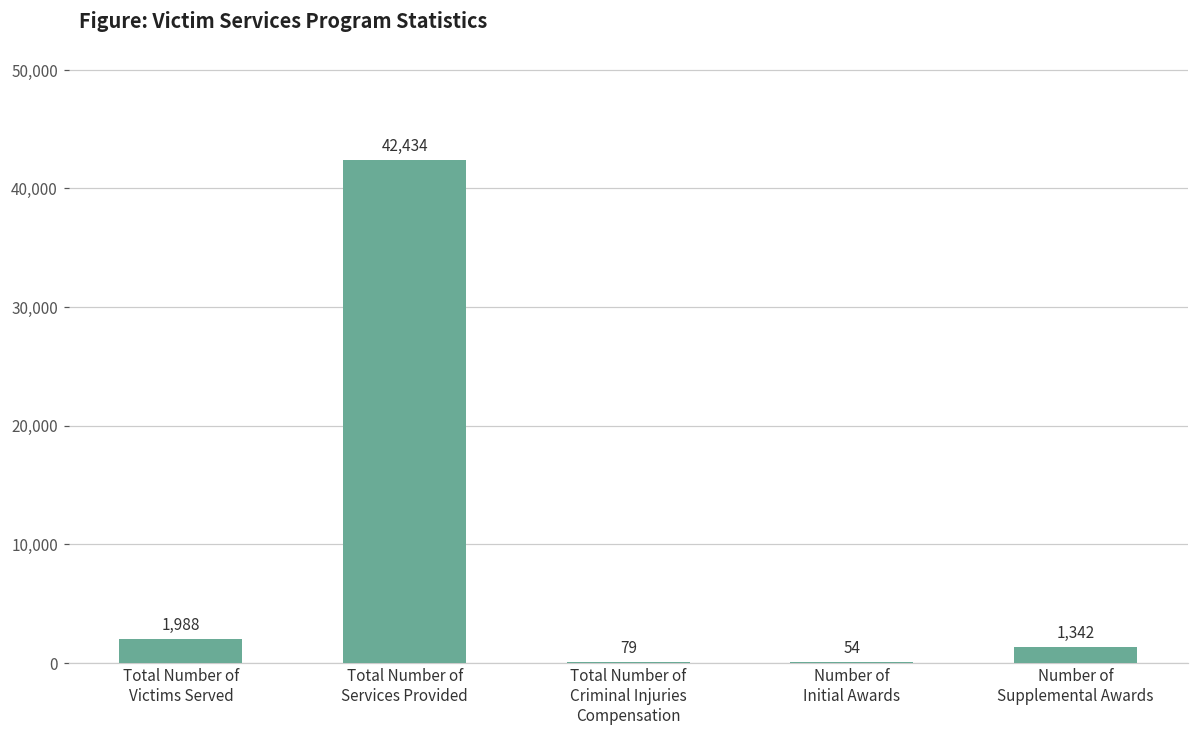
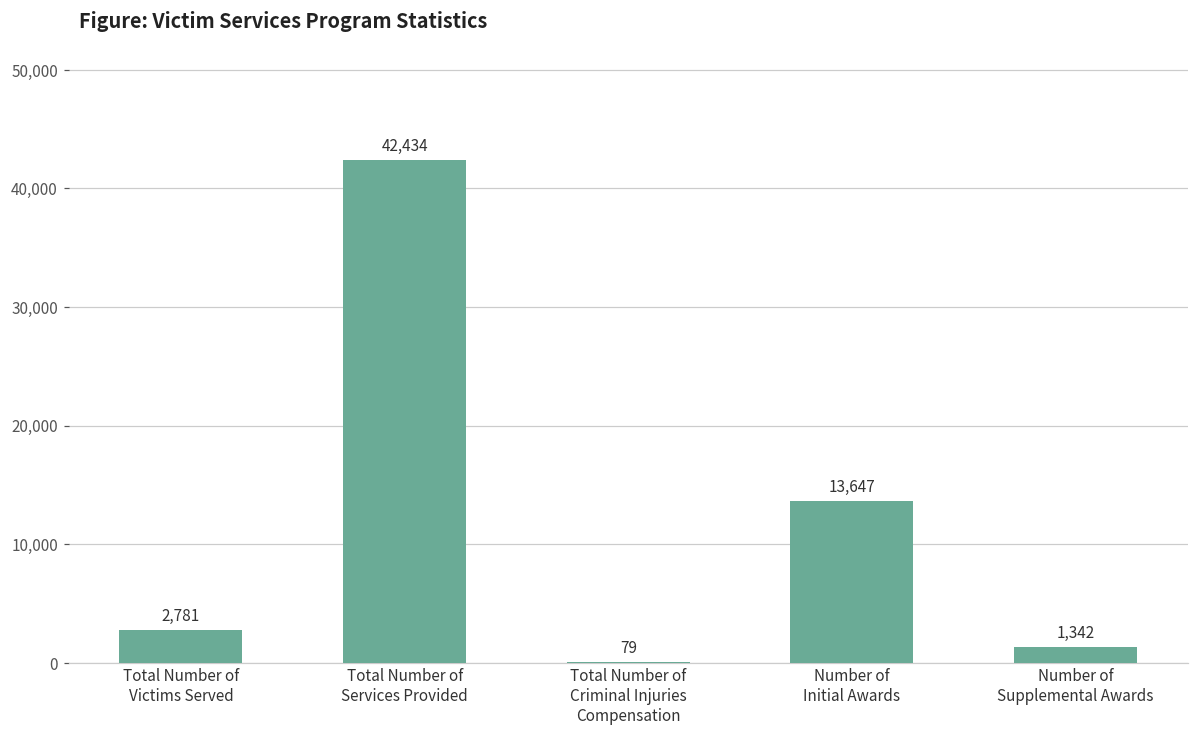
Total Number of Victims Served: 1,988 -> 2,781
Number of Initial Awards: 54 -> 13,647
